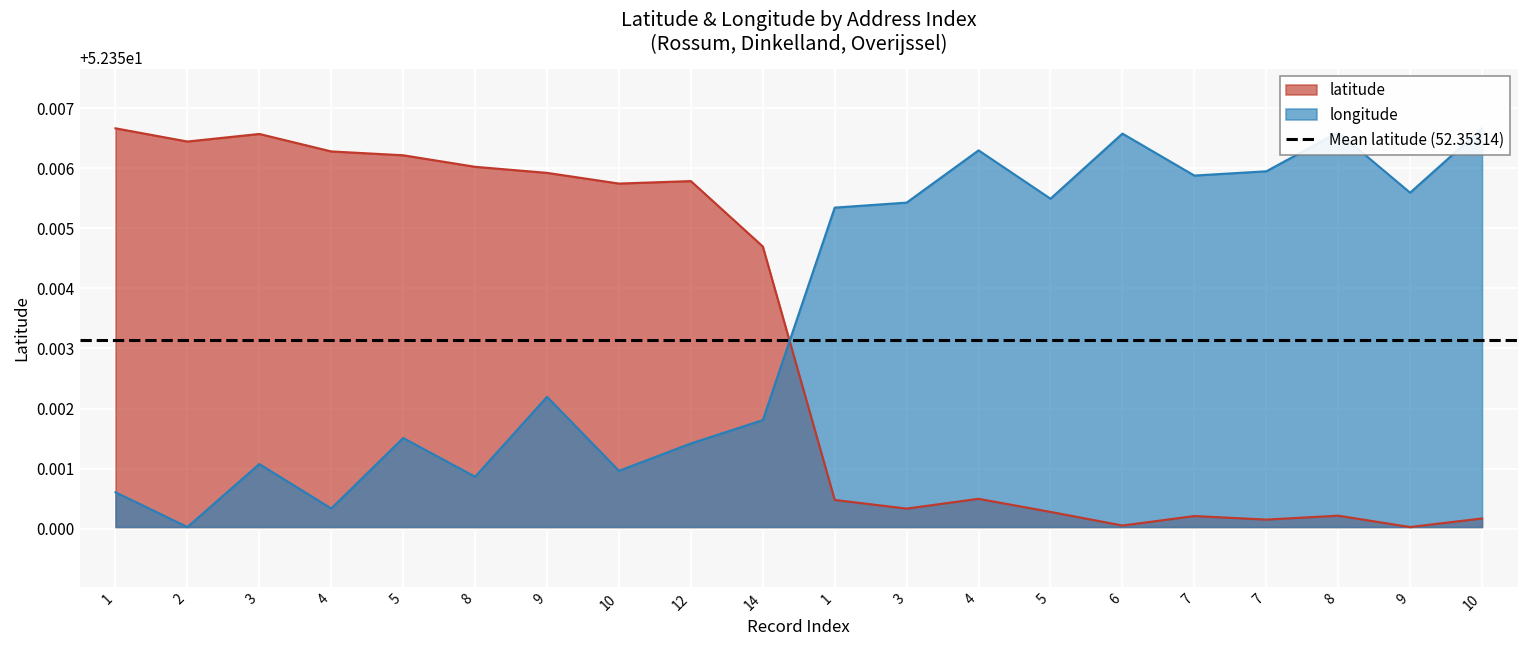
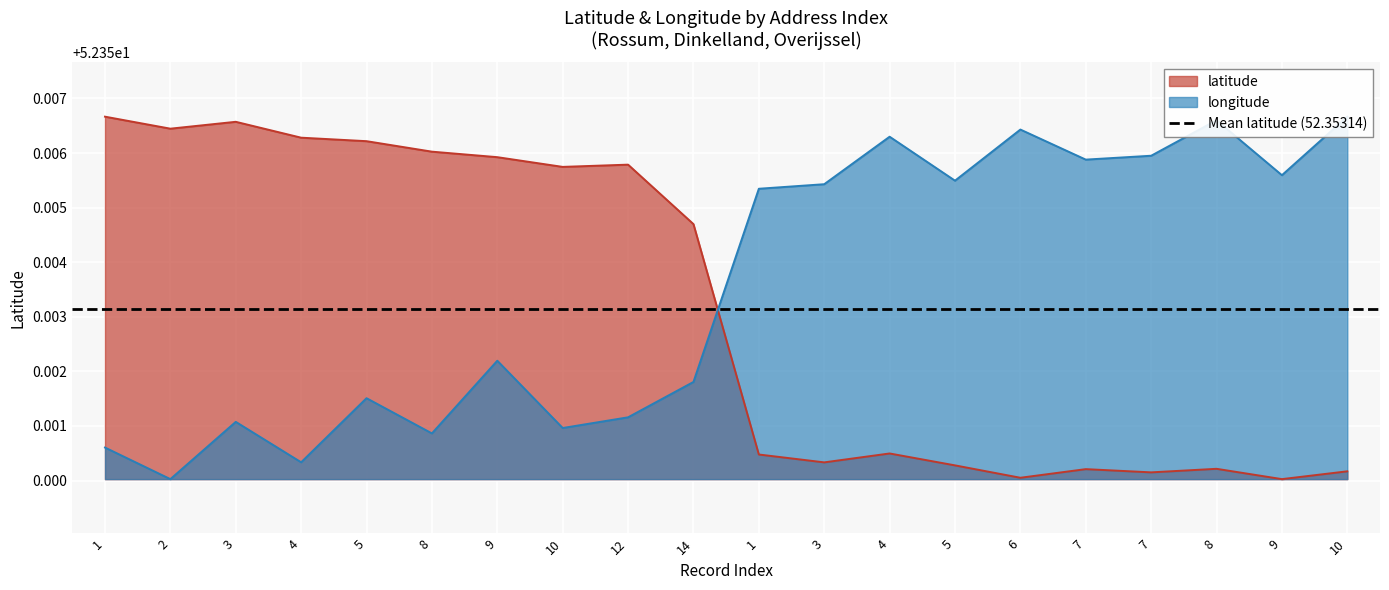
longitude, 12: 52.3514 -> 52.3512
longitude, 6: 52.3566 -> 52.3564
